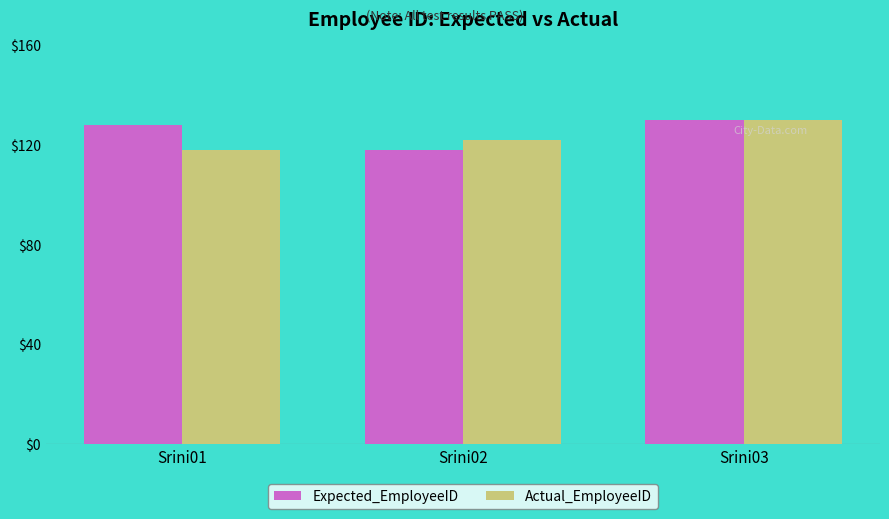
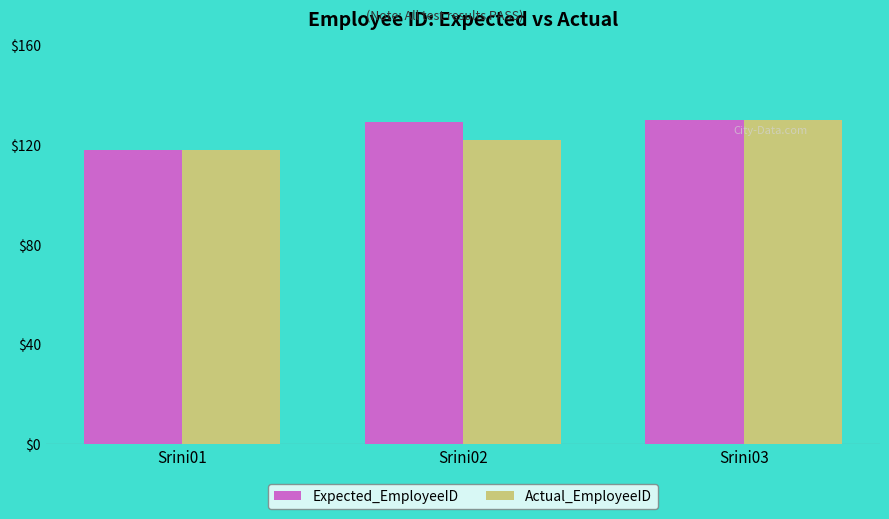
Expected_EmployeeID, Srini01: $128 -> $118
Expected_EmployeeID, Srini02: $118 -> $129
